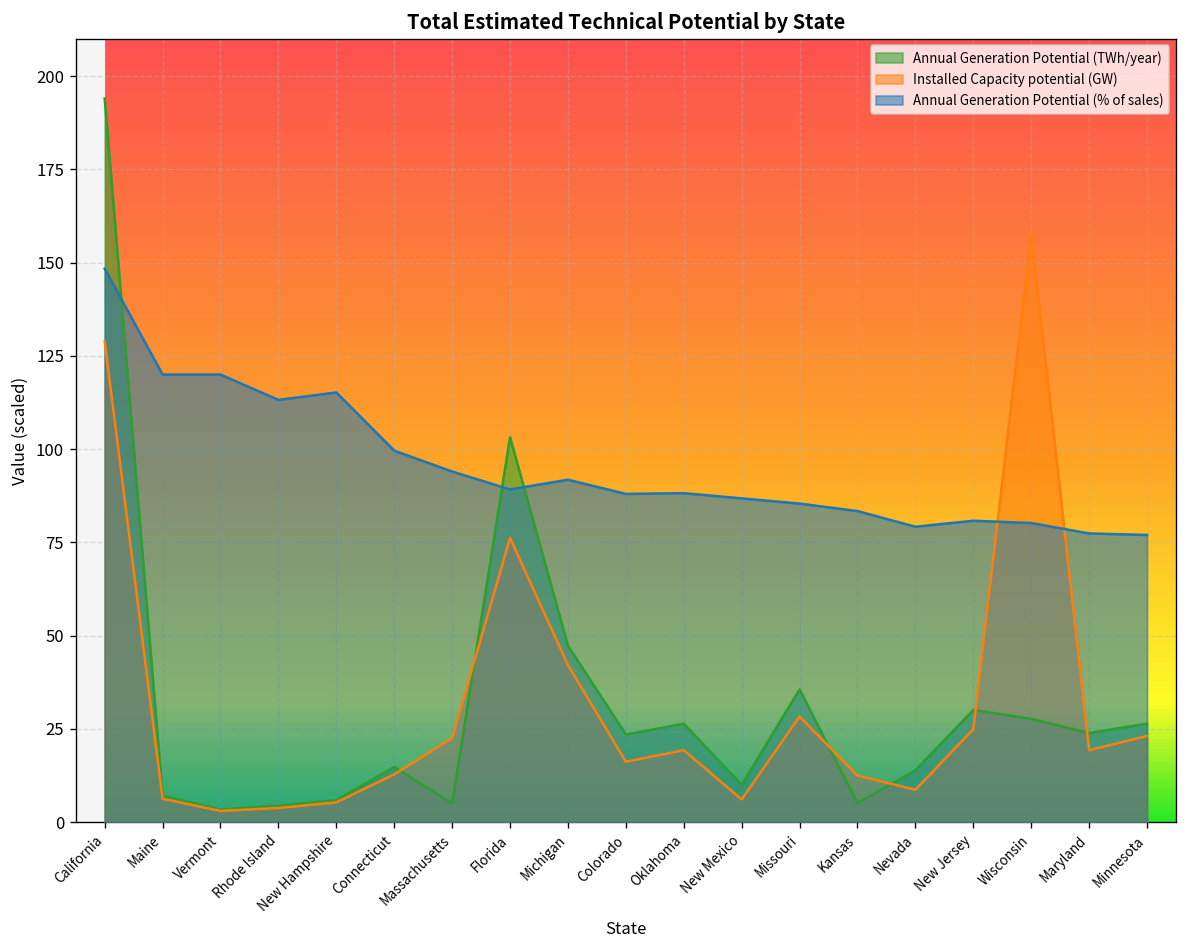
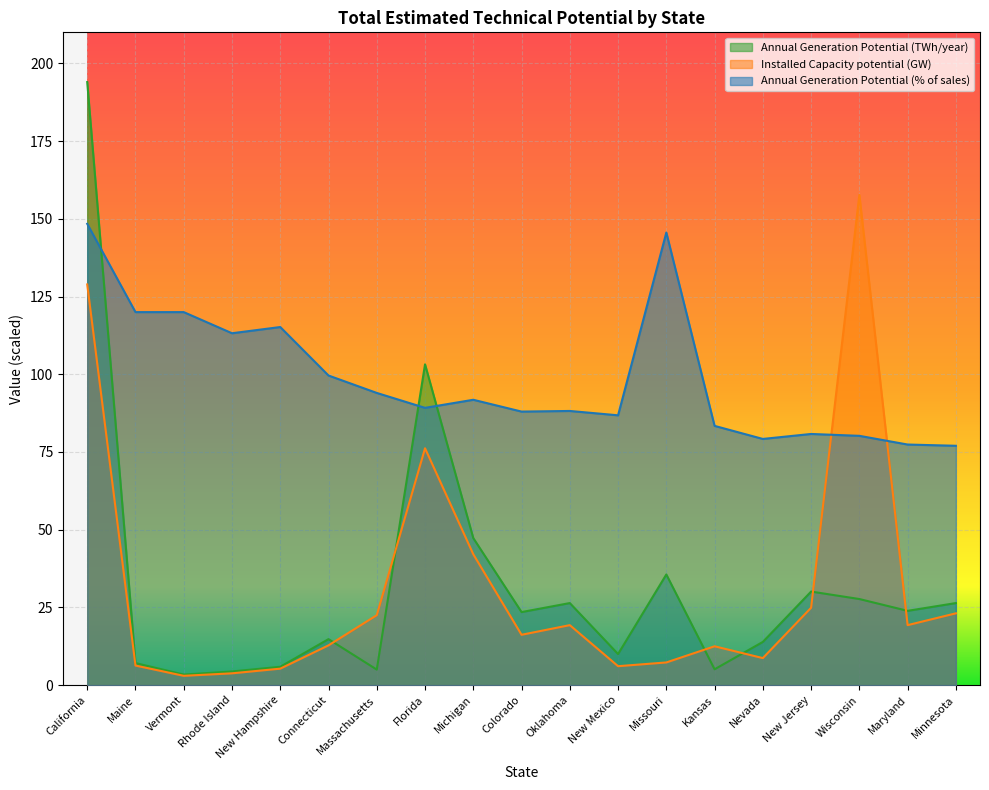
Installed Capacity potential (GW), Missouri: 28 -> 7
Annual Generation Potential (% of sales), Missouri: 85 -> 146
